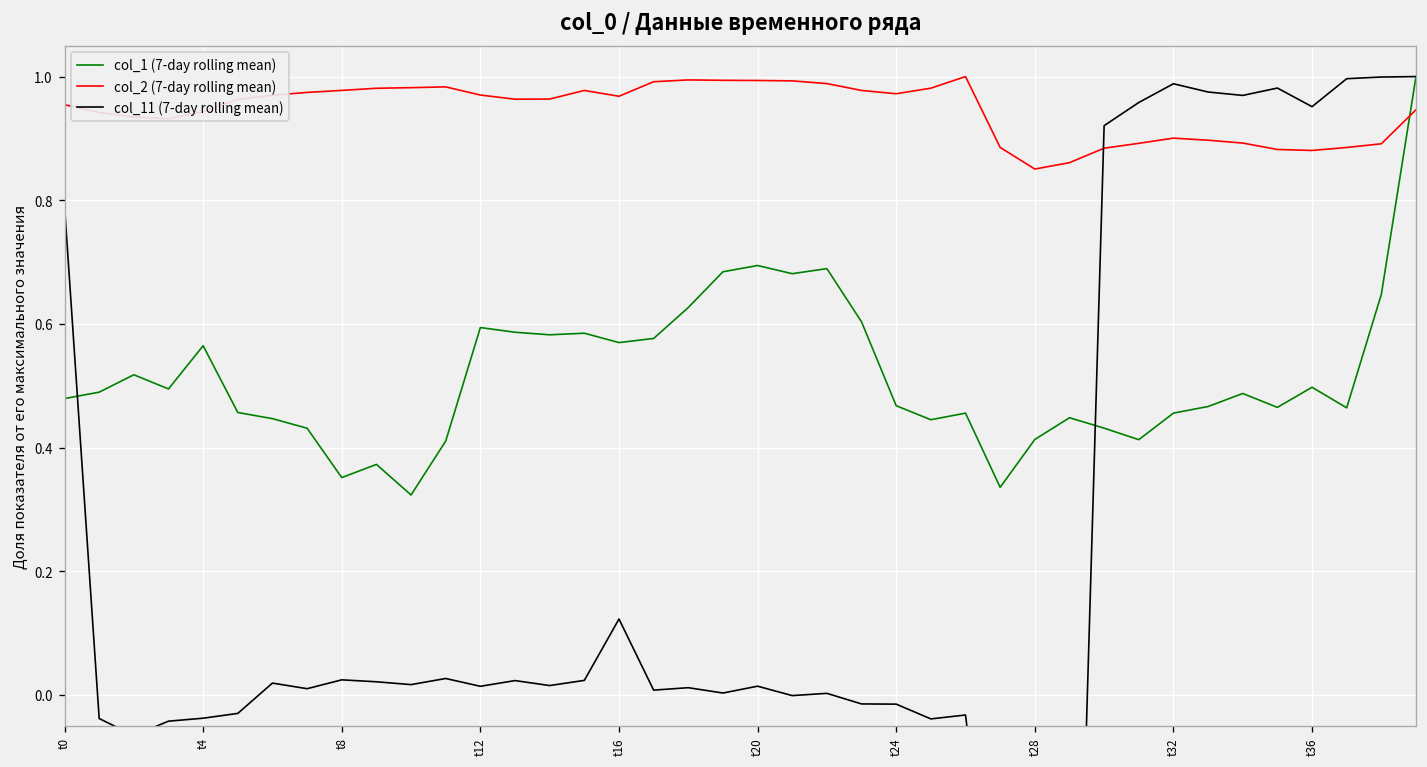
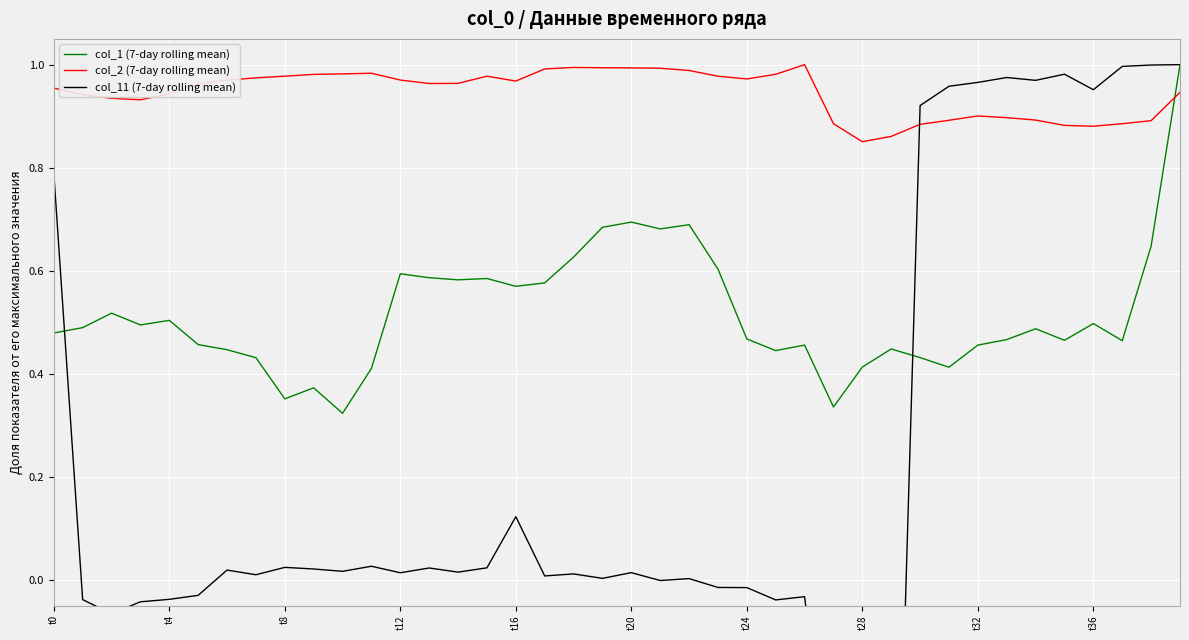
col_1 (7-day rolling mean), t4: 0.56 -> 0.50
col_11 (7-day rolling mean), t32: 0.99 -> 0.97
